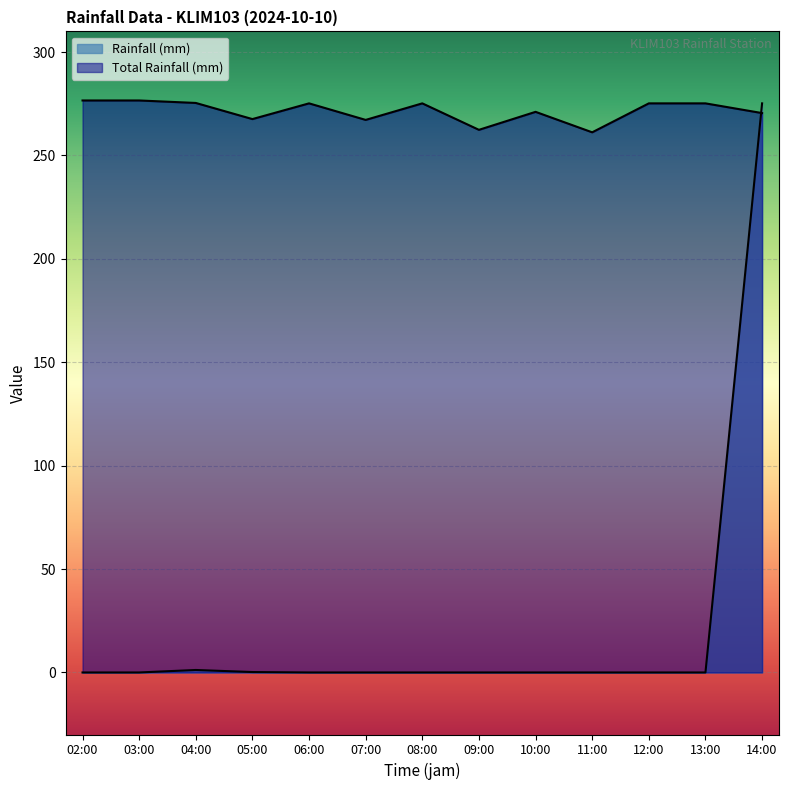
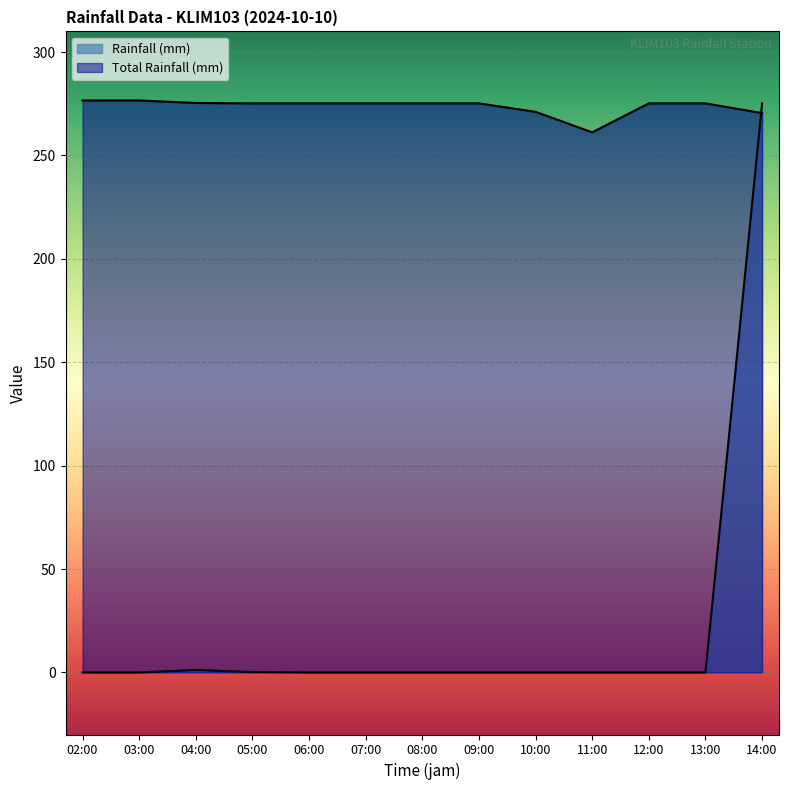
Total Rainfall (mm), 05:00: 268 -> 275
Total Rainfall (mm), 07:00: 267 -> 275
Total Rainfall (mm), 09:00: 262 -> 275
